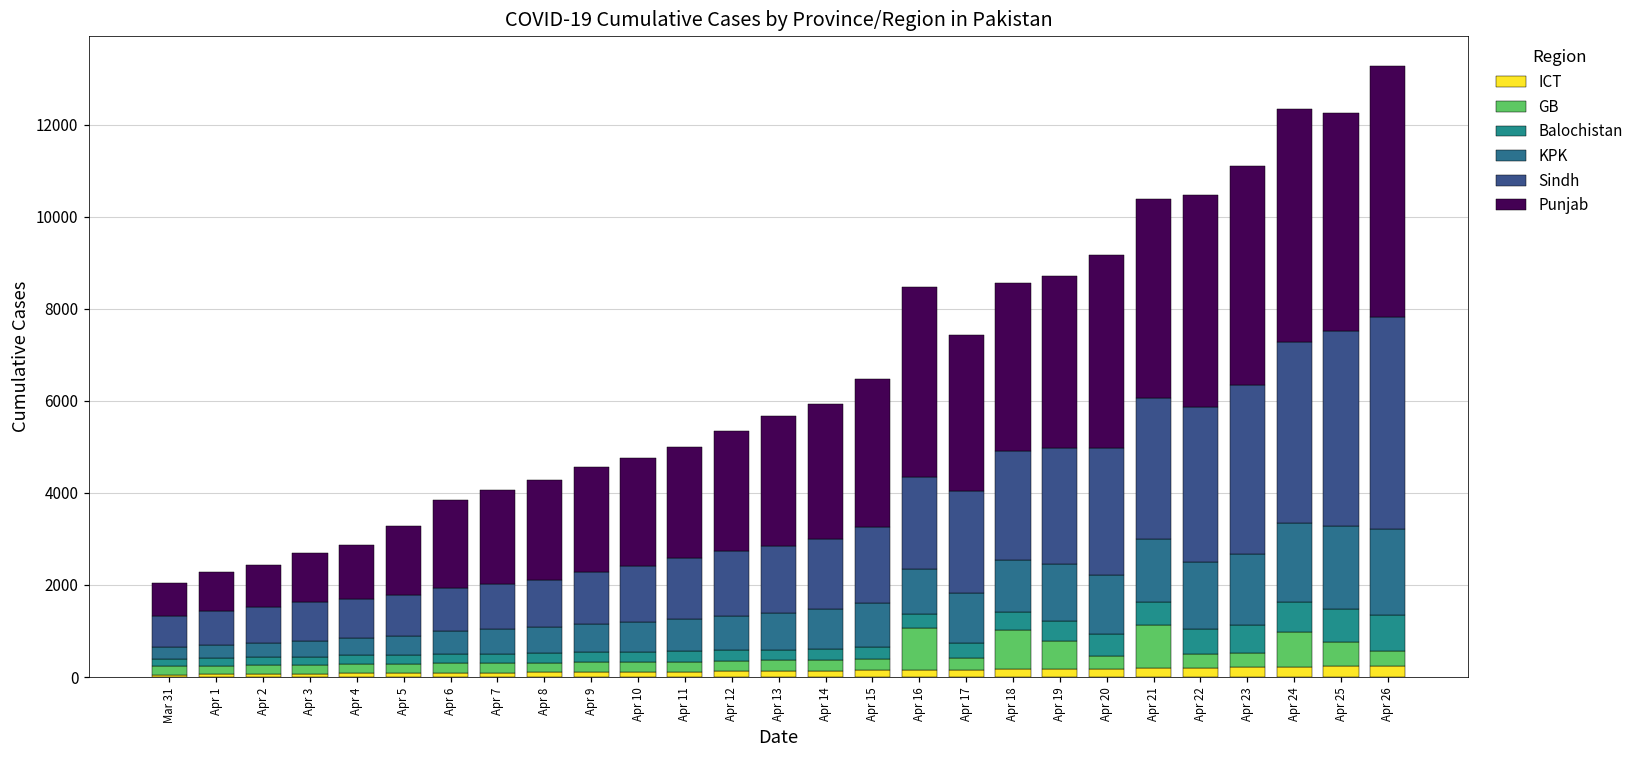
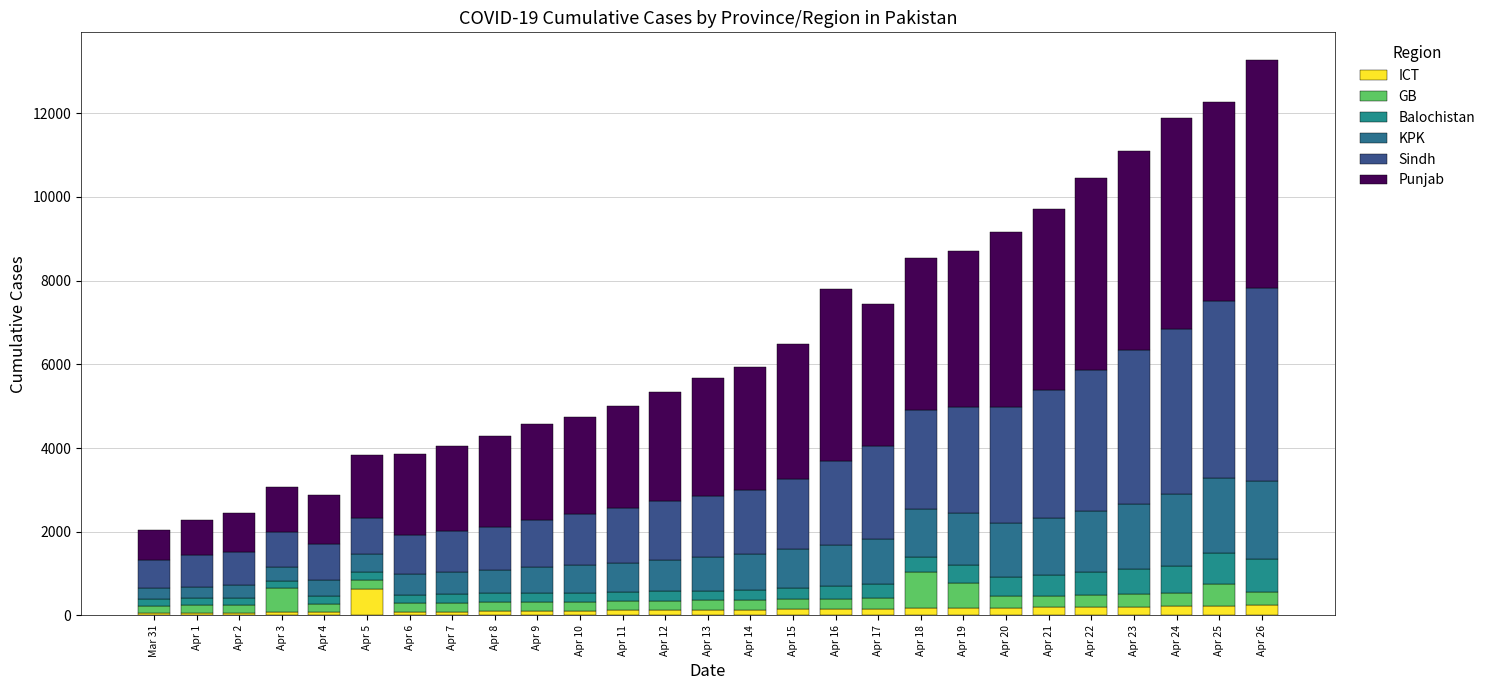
GB, Apr 3: 200 -> 600
ICT, Apr 5: 100 -> 600
GB, Apr 16: 900 -> 200
GB, Apr 21: 900 -> 300
GB, Apr 24: 800 -> 300
